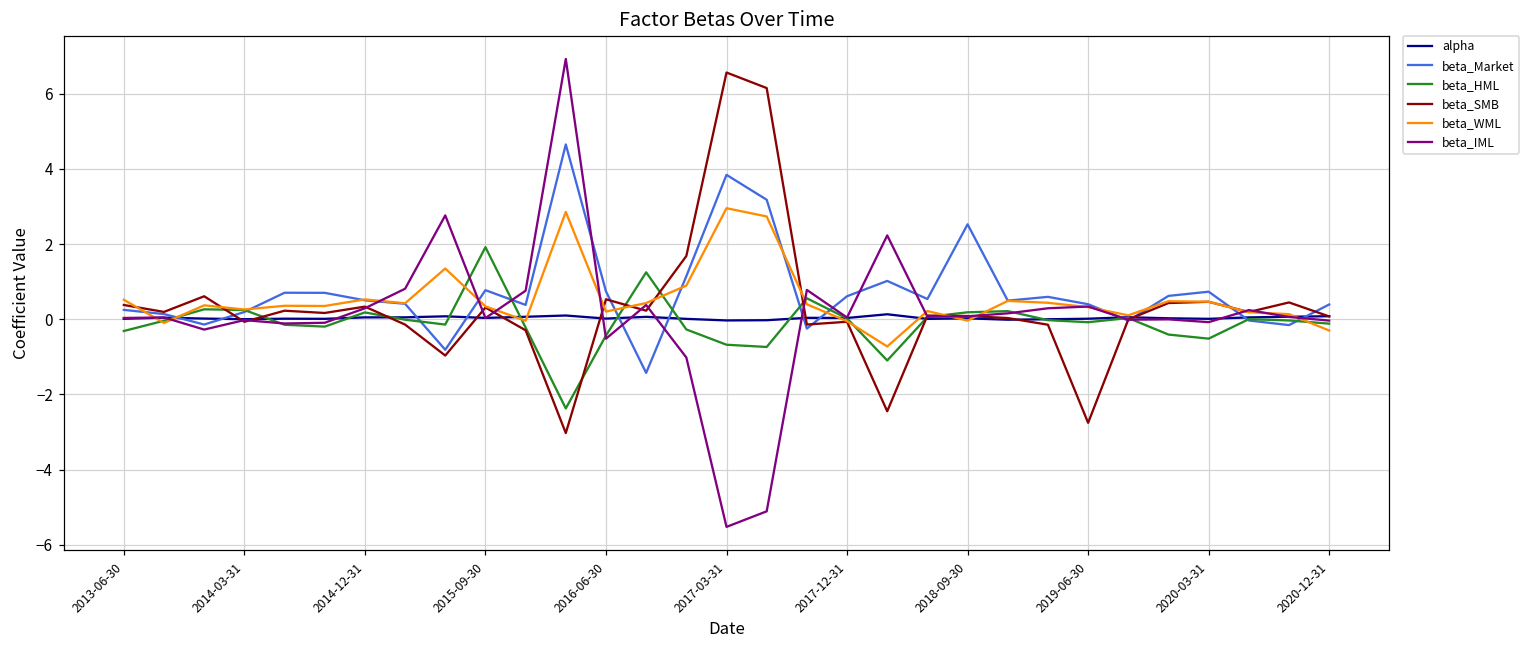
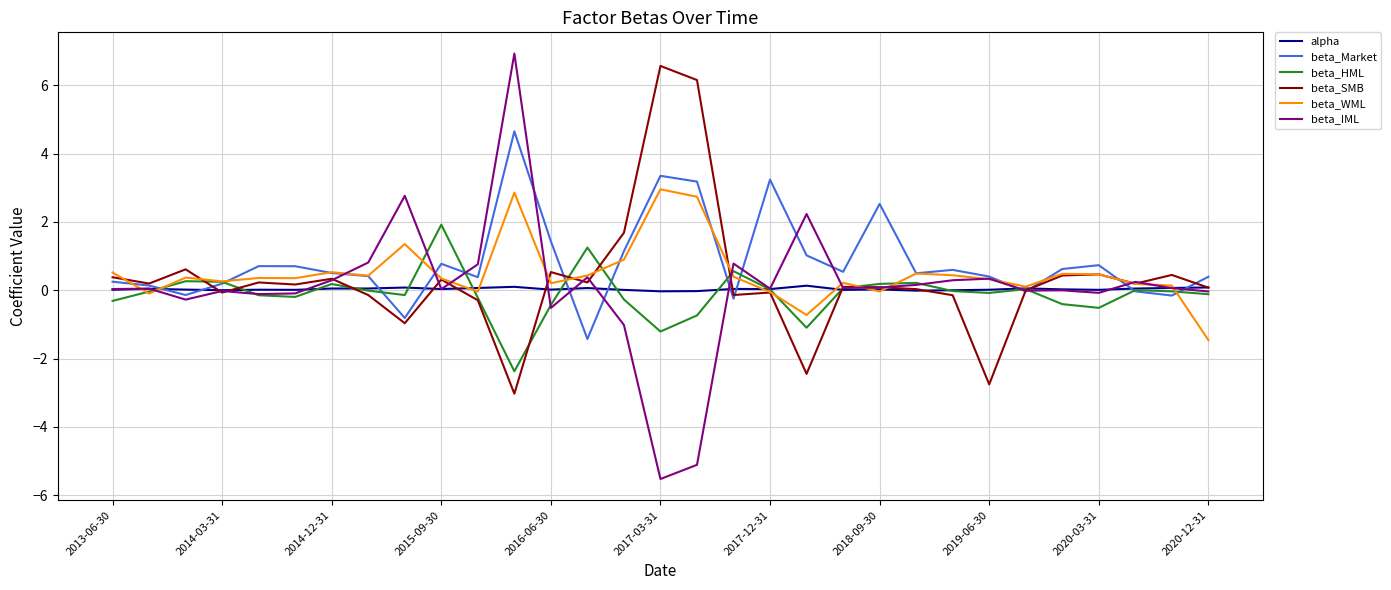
beta_Market, 2016-06-30: 0.7 -> 1.4
beta_Market, 2017-03-31: 3.8 -> 3.3
beta_HML, 2017-03-31: -0.7 -> -1.2
beta_Market, 2017-12-31: 0.6 -> 3.2
beta_WML, 2020-12-31: -0.3 -> -1.5
